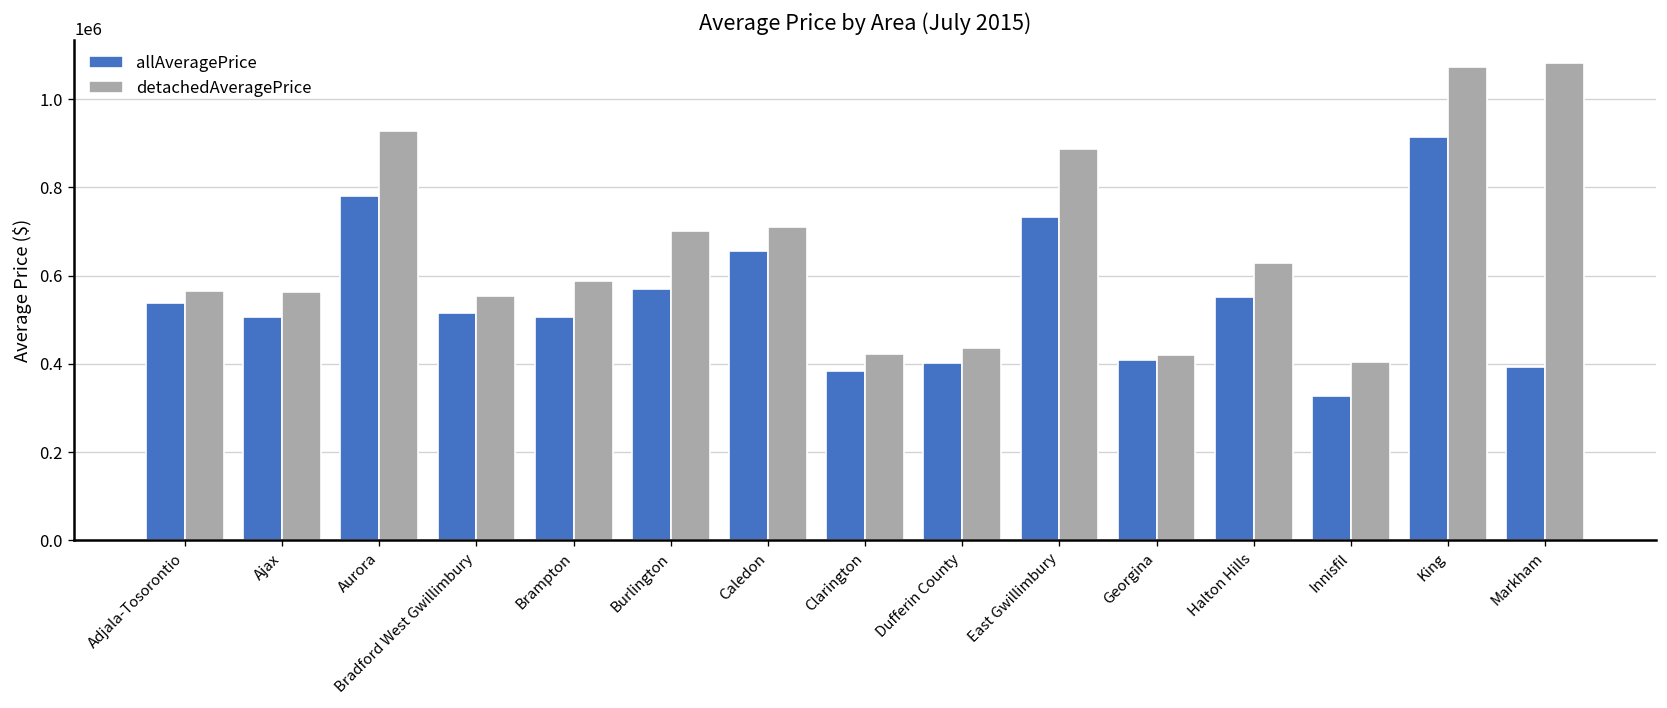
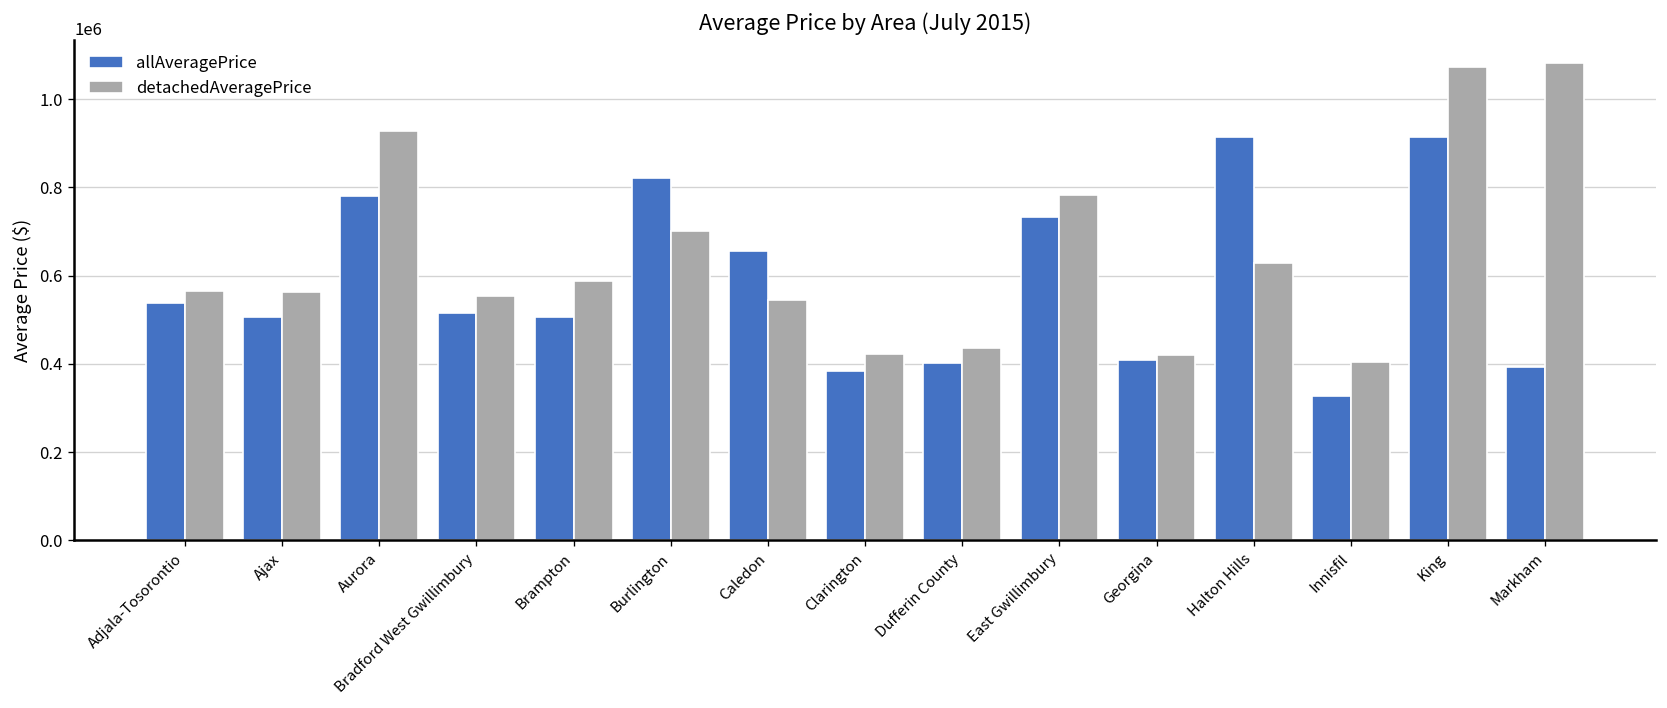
allAveragePrice, Burlington: 570000 -> 820000
detachedAveragePrice, Caledon: 710000 -> 540000
detachedAveragePrice, East Gwillimbury: 890000 -> 780000
allAveragePrice, Halton Hills: 550000 -> 910000
